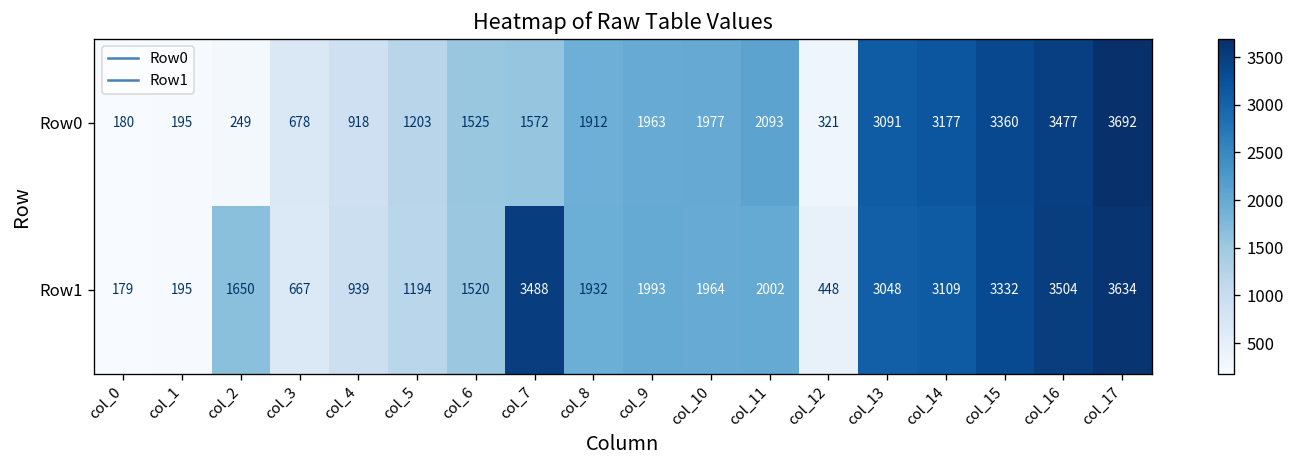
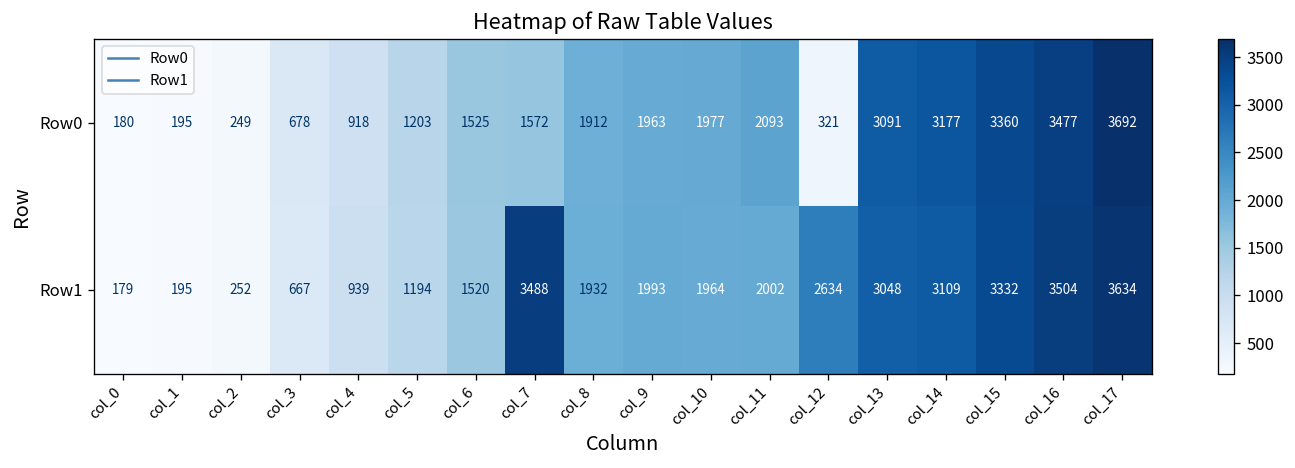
Row1, col_2: 1650 -> 252
Row1, col_12: 448 -> 2634
